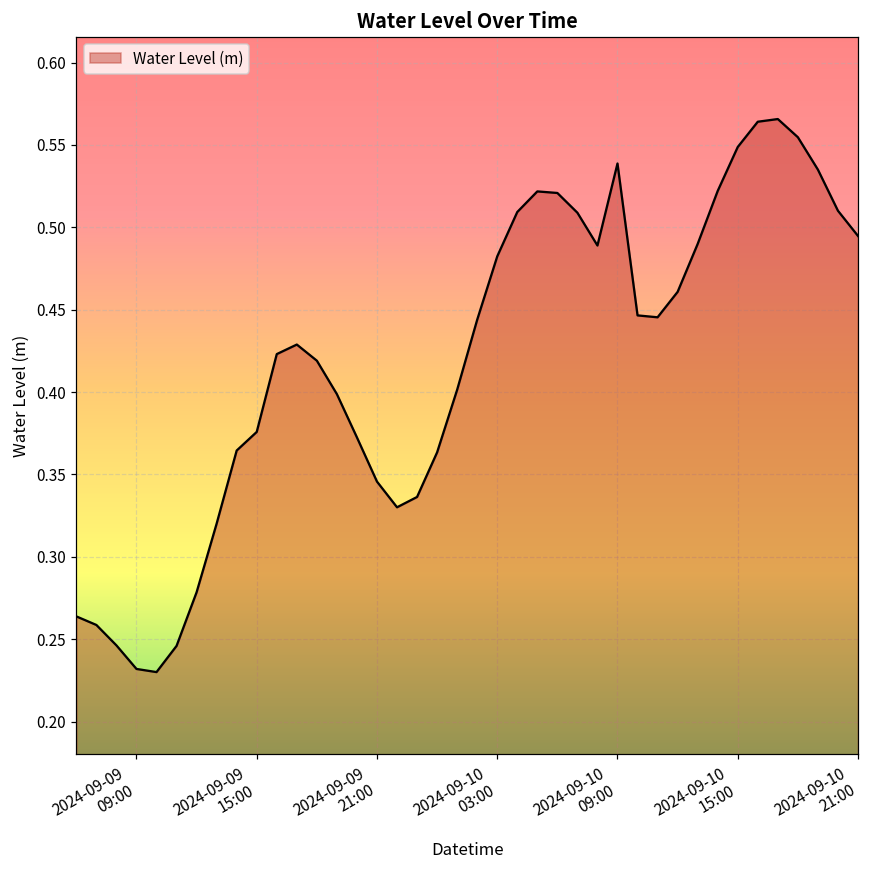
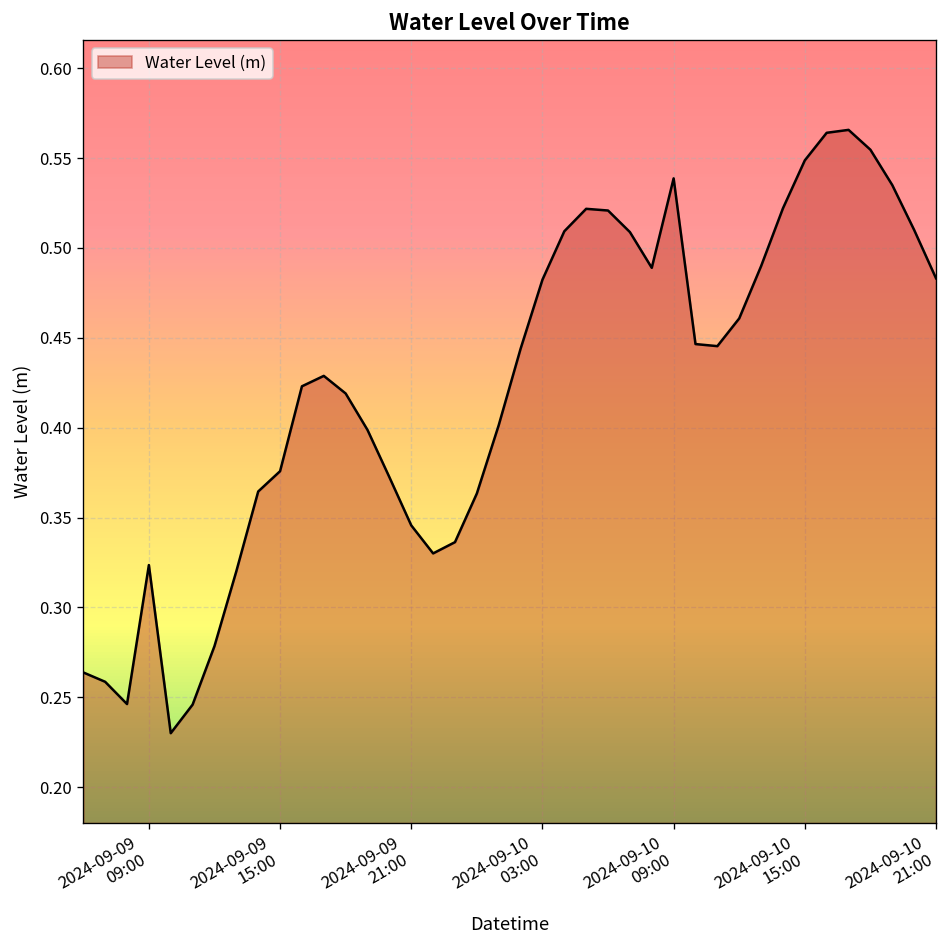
2024-09-09 09:00: 0.232 -> 0.324
2024-09-10 21:00: 0.495 -> 0.483
